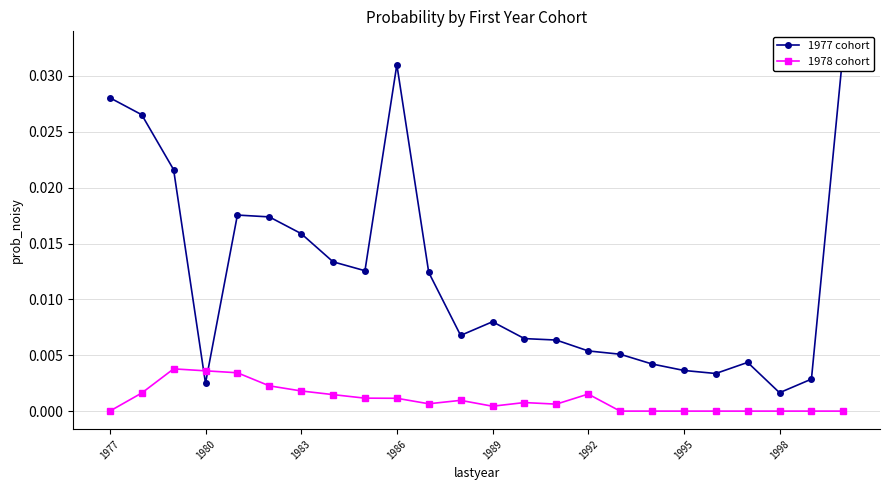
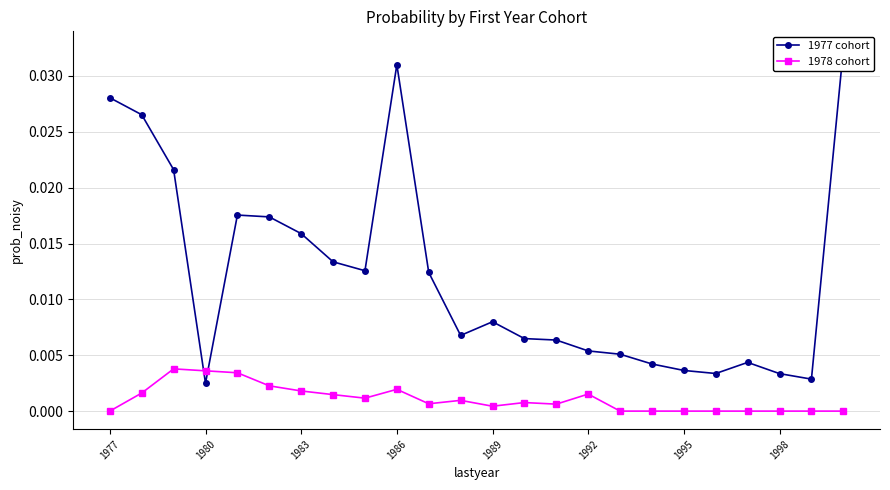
1978 cohort, 1986: 0.0011 -> 0.0019
1977 cohort, 1998: 0.0016 -> 0.0034
